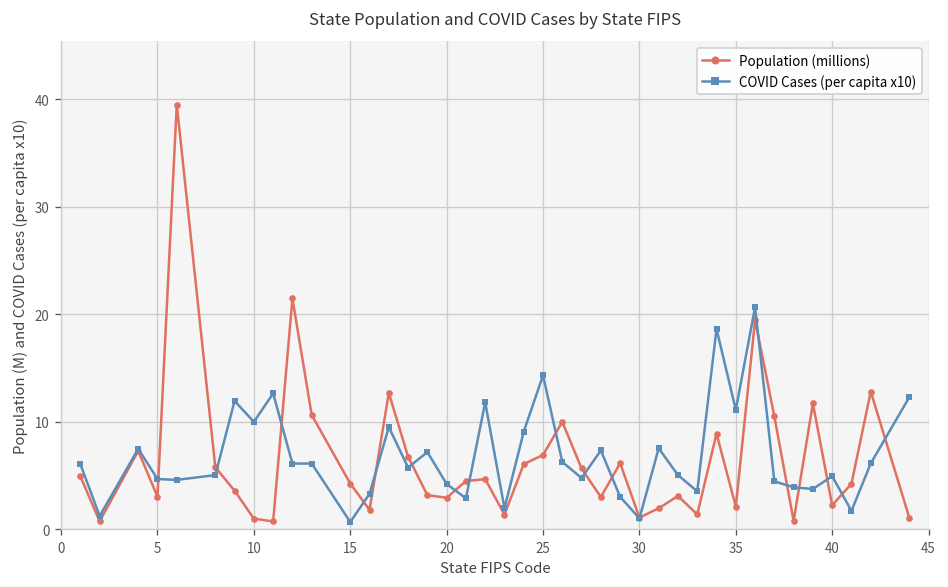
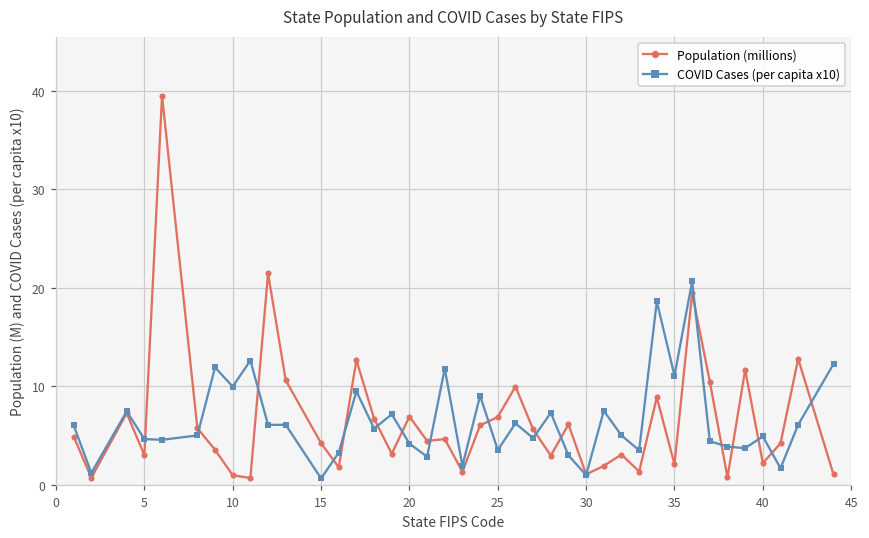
Population (millions), 20: 3 -> 7
COVID Cases (per capita x10), 25: 14 -> 4
